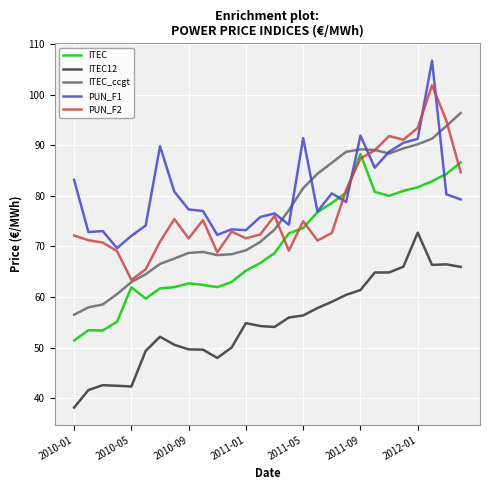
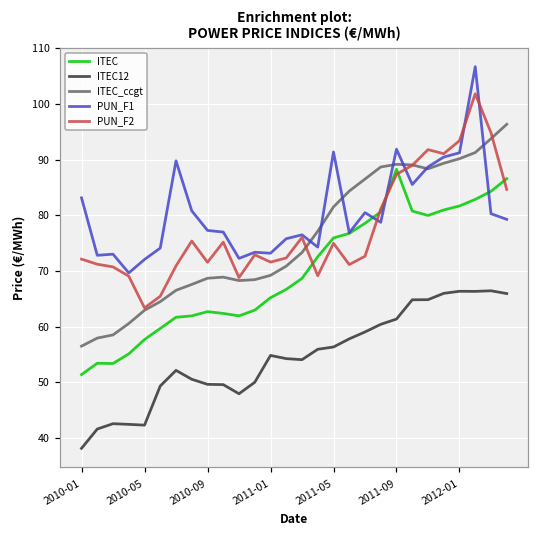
ITEC, 2010-05: 62 -> 58
ITEC, 2011-05: 74 -> 76
ITEC12, 2012-01: 73 -> 66
